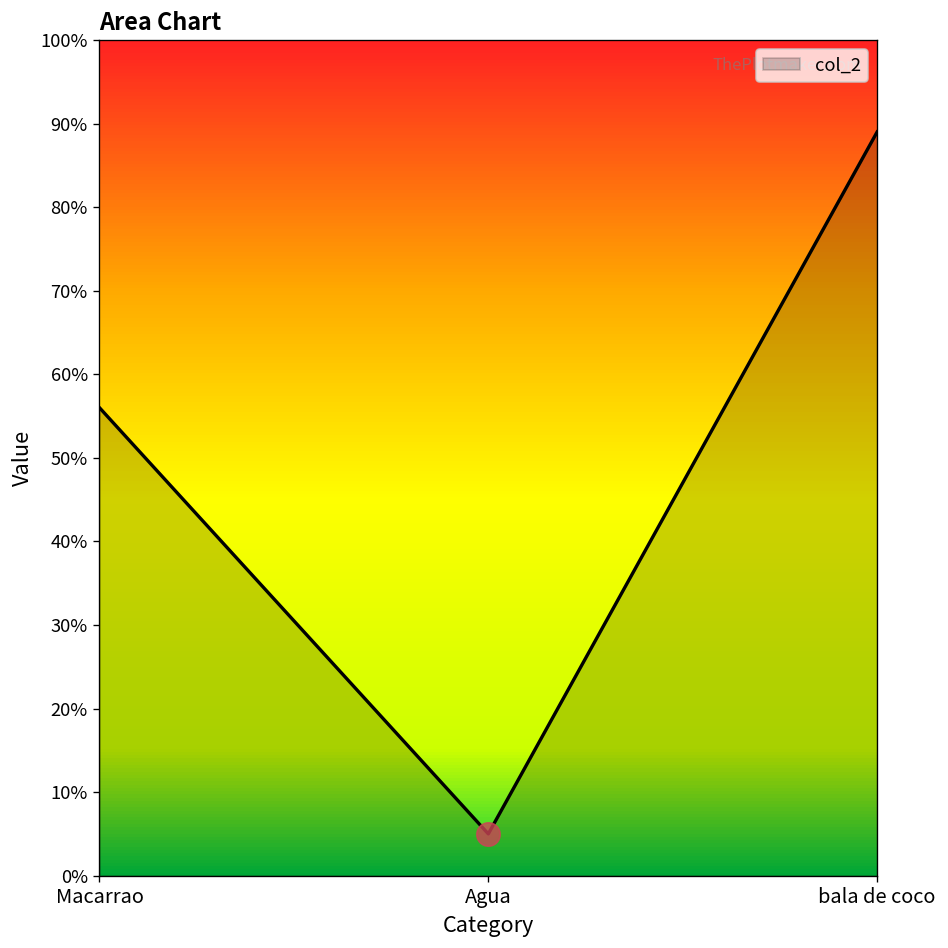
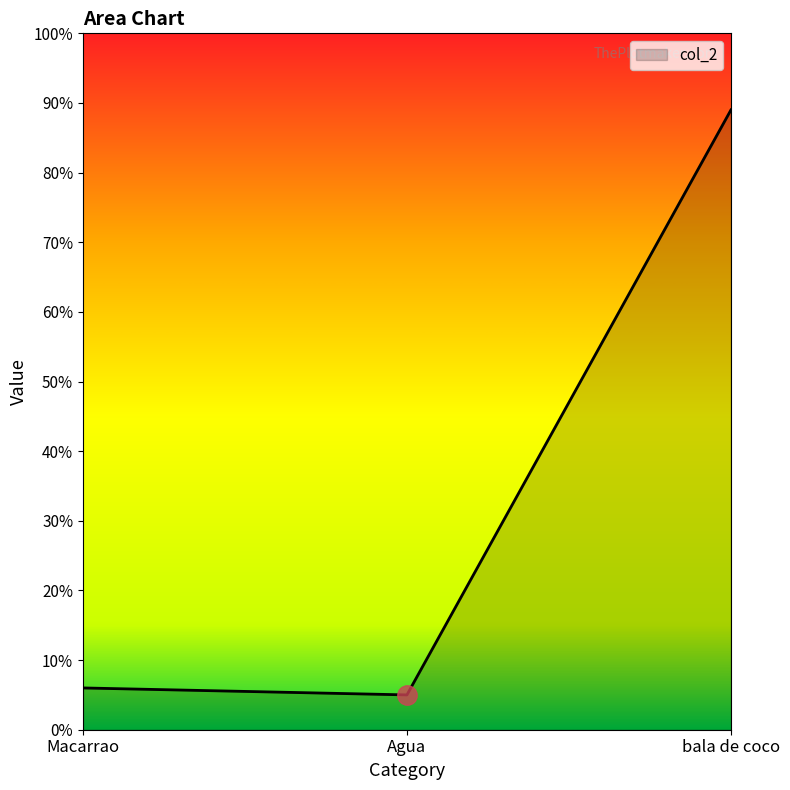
col_2, Macarrao: 56% -> 6%
